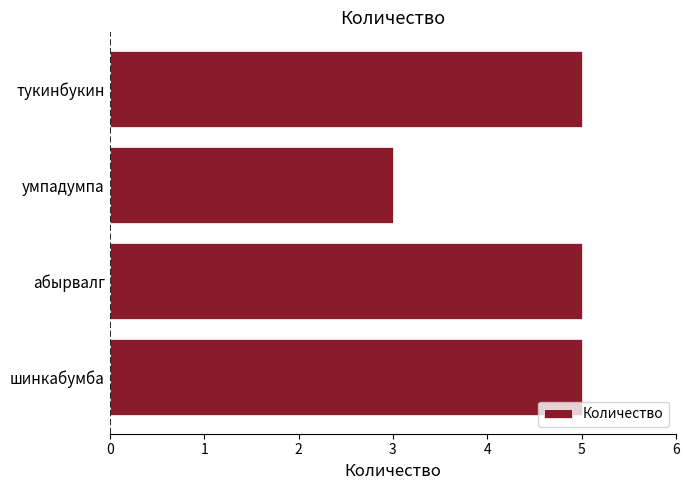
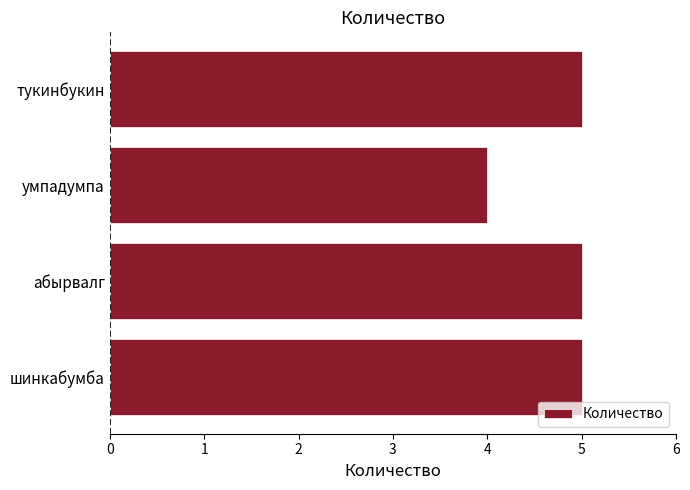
умпадумпа: 3 -> 4
